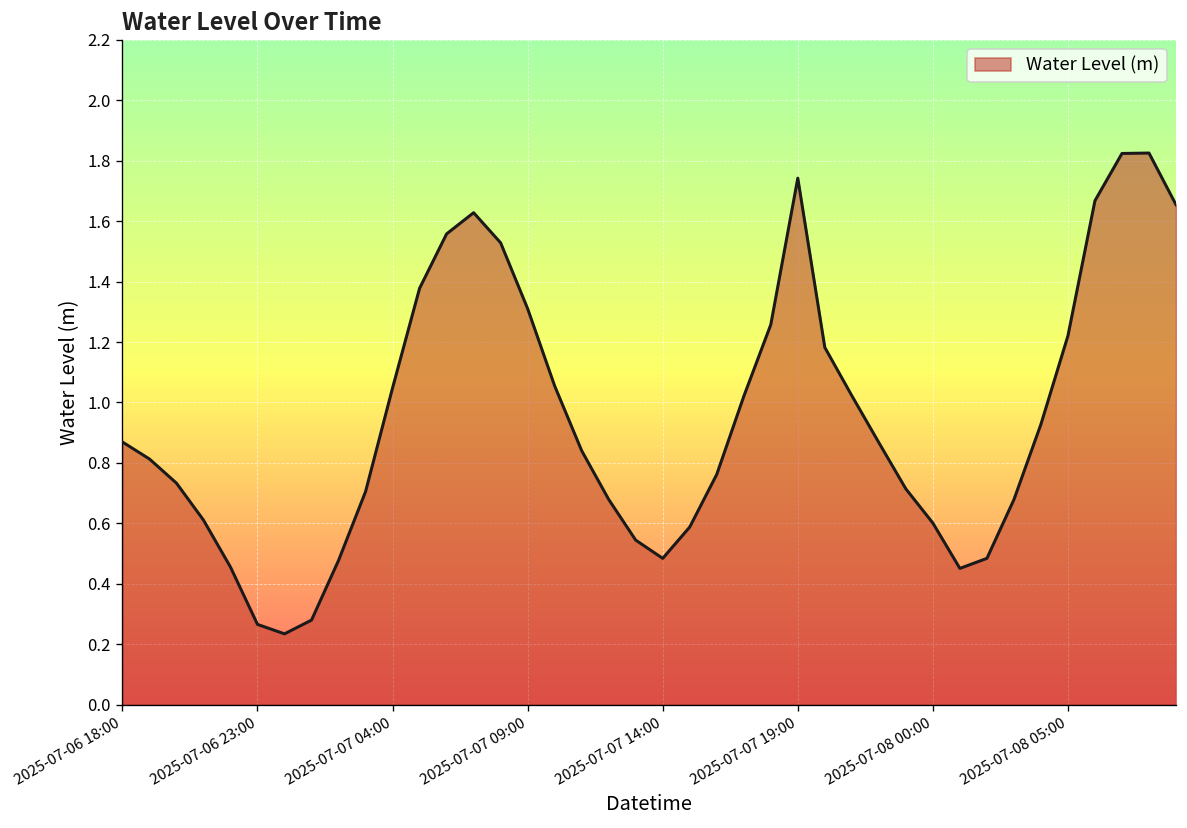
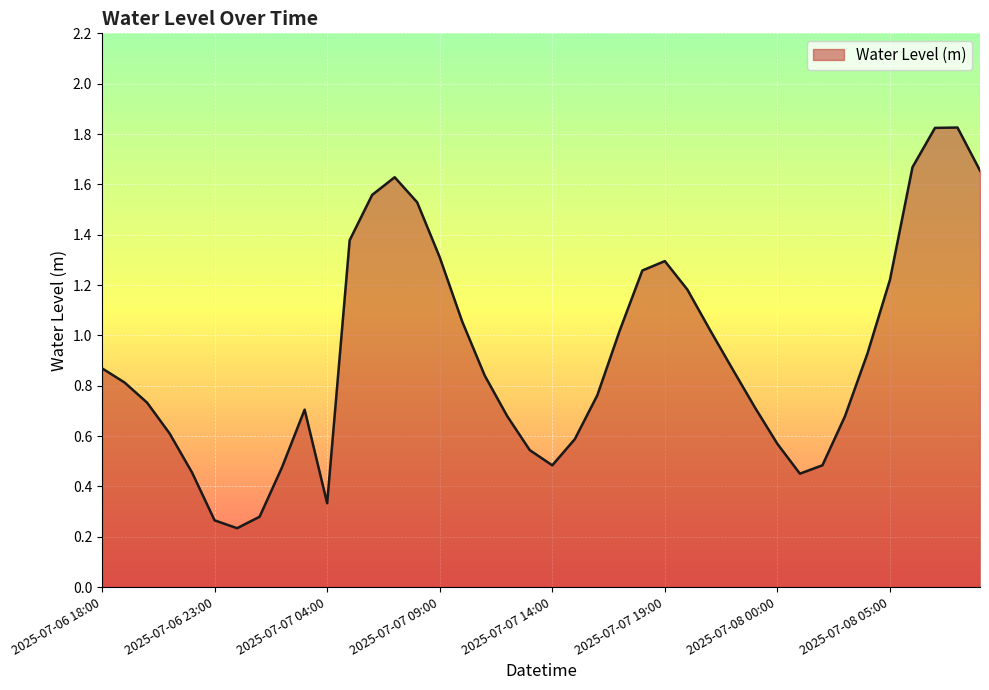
2025-07-07 04:00: 1.05 -> 0.33
2025-07-07 19:00: 1.74 -> 1.30
2025-07-08 00:00: 0.60 -> 0.57
